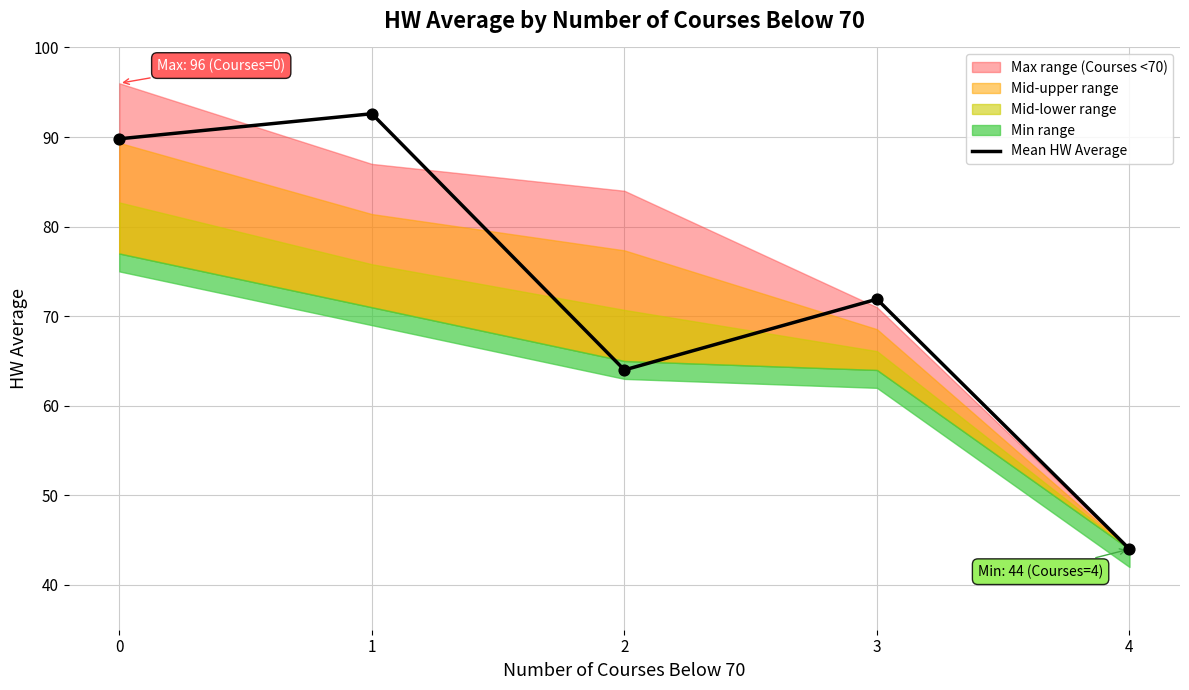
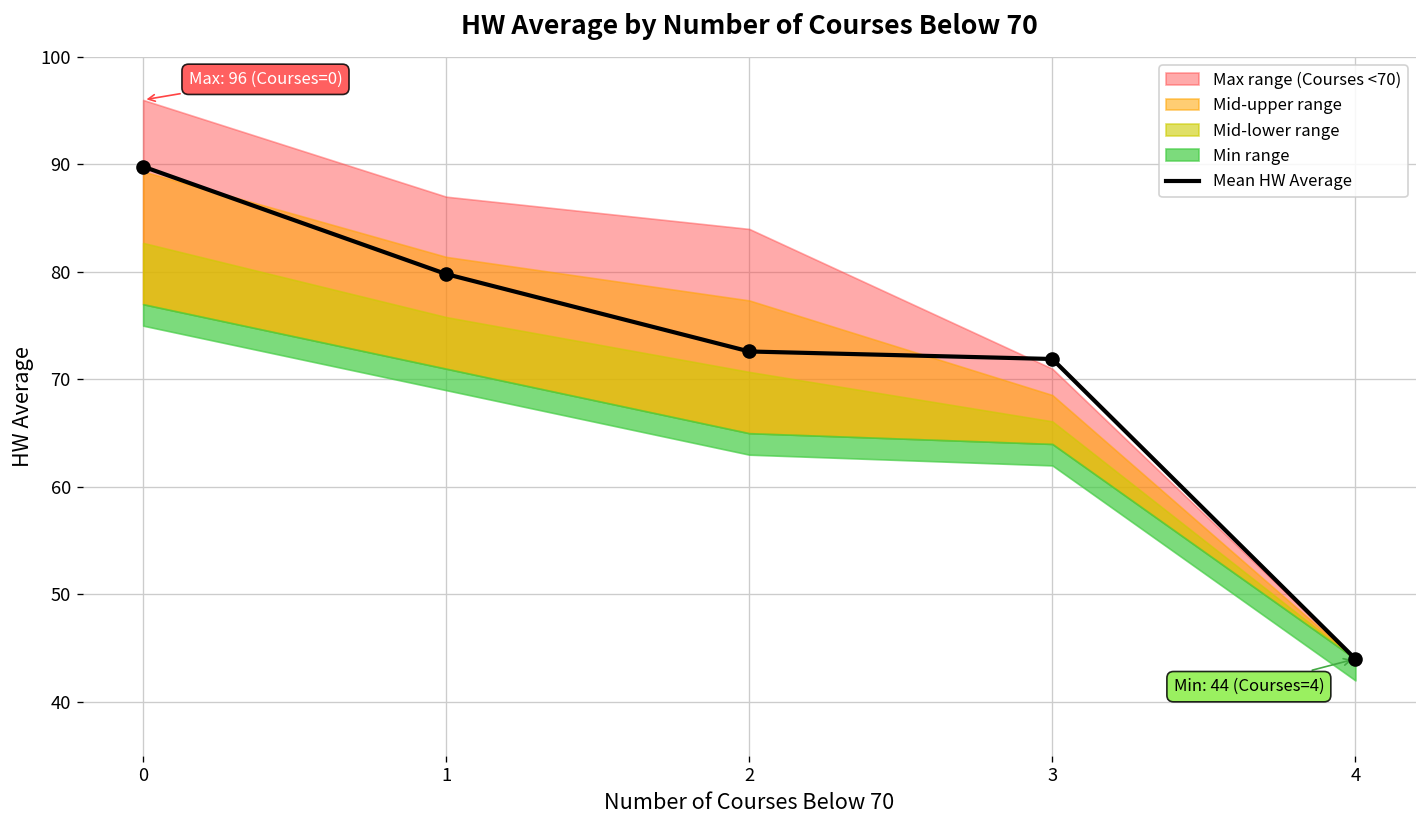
Mean HW Average, 1: 93 -> 80
Mean HW Average, 2: 64 -> 73
